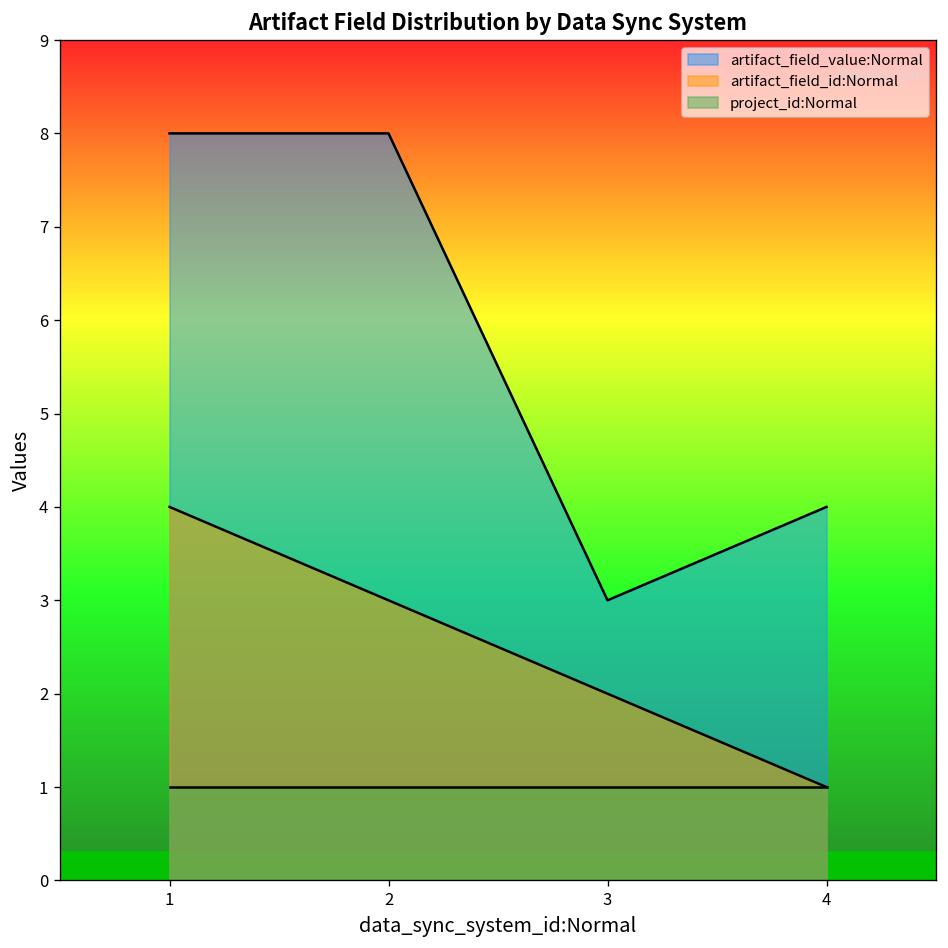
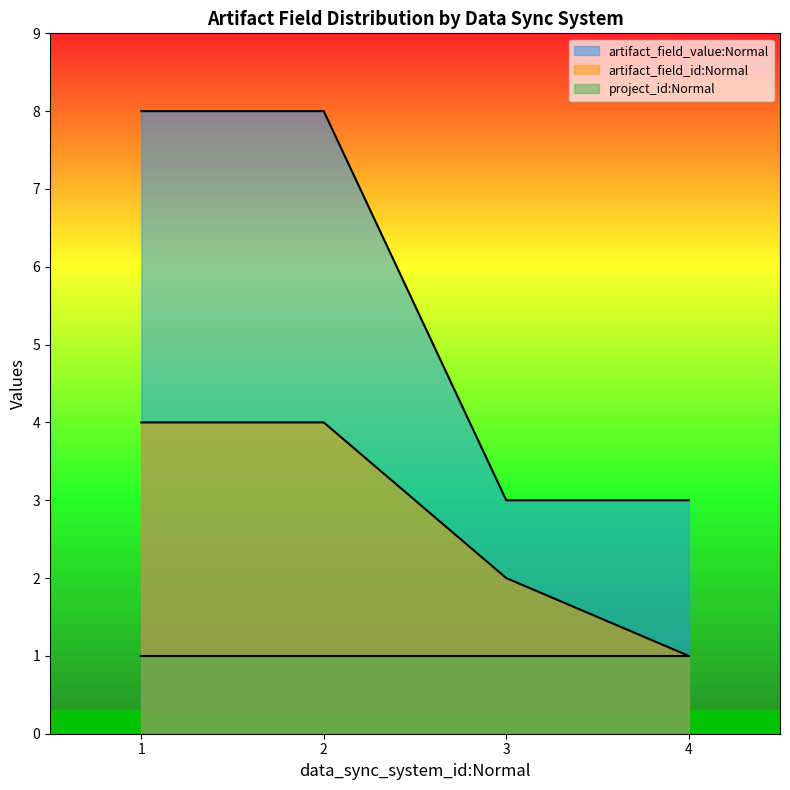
artifact_field_id:Normal, 2: 3 -> 4
artifact_field_value:Normal, 4: 4 -> 3
